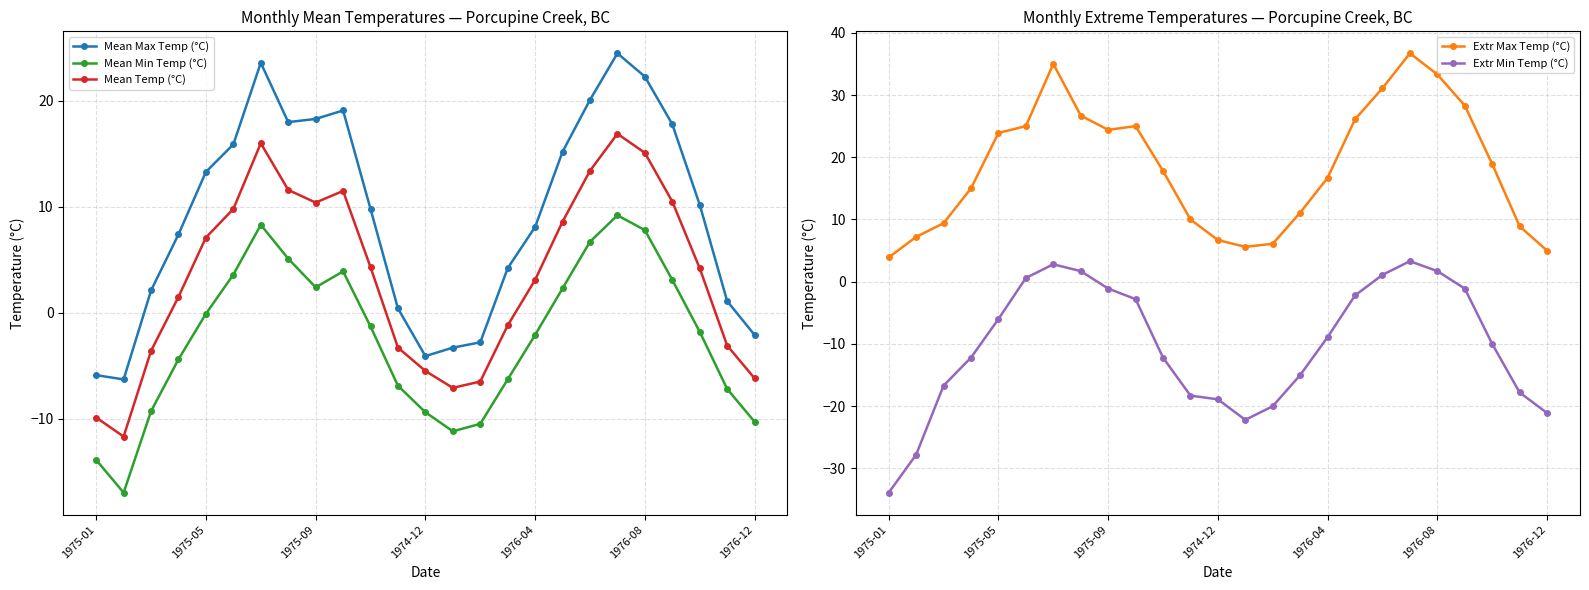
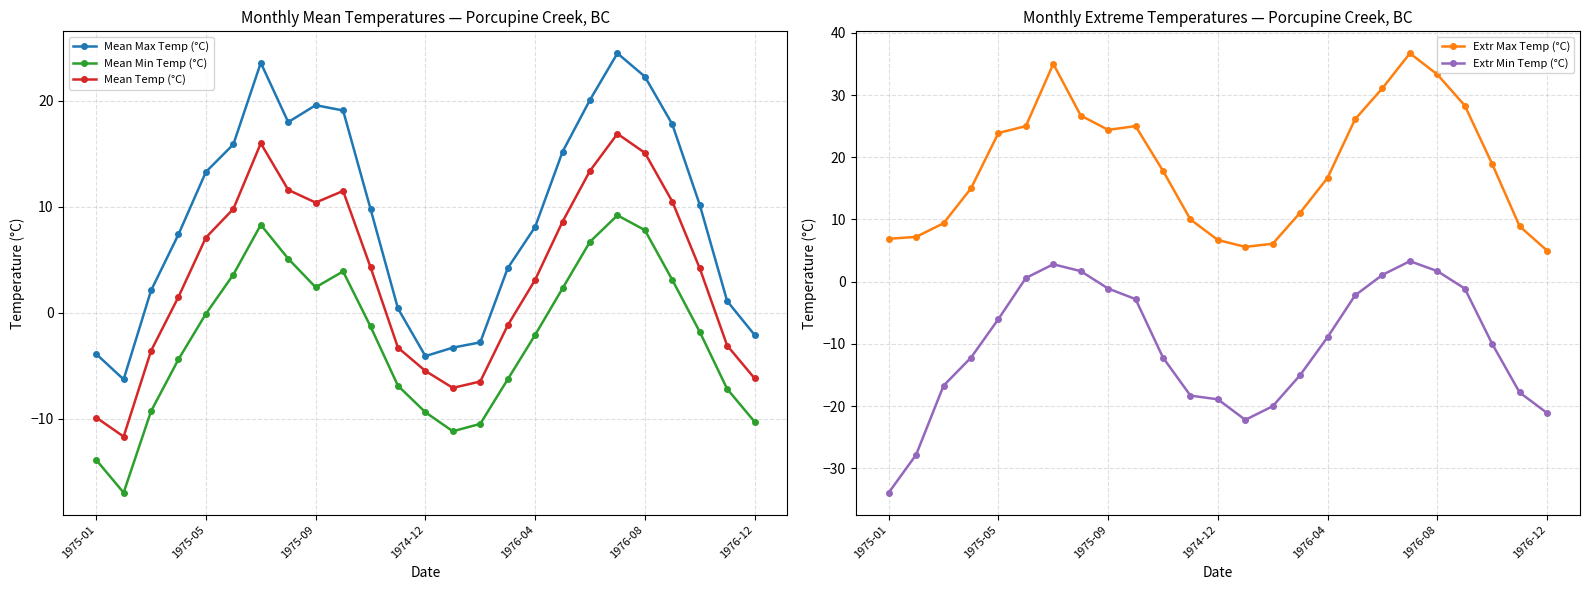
Monthly Mean Temperatures — Porcupine Creek, BC, Mean Max Temp (°C), 1975-01: -5.9 -> -3.9
Monthly Mean Temperatures — Porcupine Creek, BC, Mean Max Temp (°C), 1975-09: 18.3 -> 19.6
Monthly Extreme Temperatures — Porcupine Creek, BC, Extr Max Temp (°C), 1975-01: 4 -> 7
